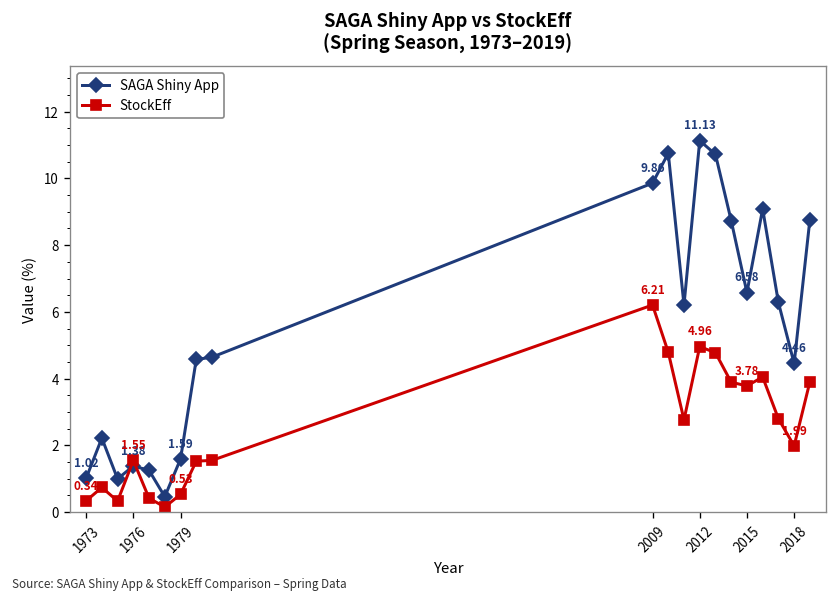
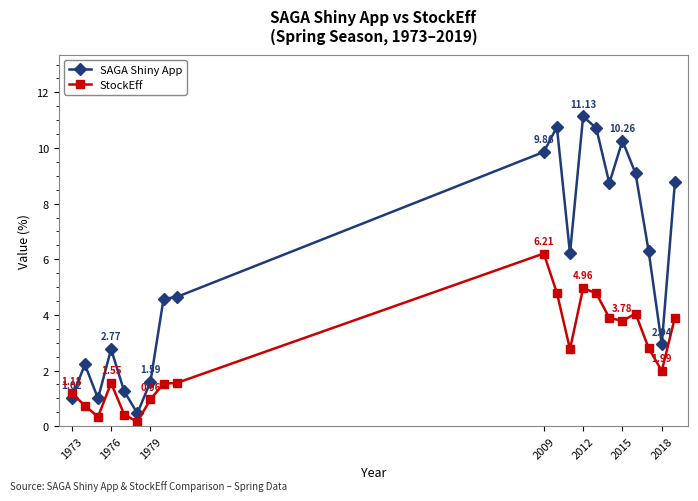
StockEff, 1973: 0.34 -> 1.18
SAGA Shiny App, 1976: 1.38 -> 2.77
StockEff, 1979: 0.53 -> 0.96
SAGA Shiny App, 2015: 6.58 -> 10.26
SAGA Shiny App, 2018: 4.46 -> 2.94
